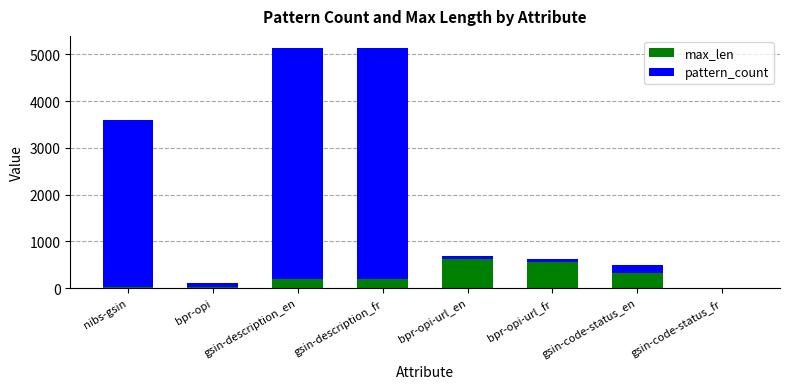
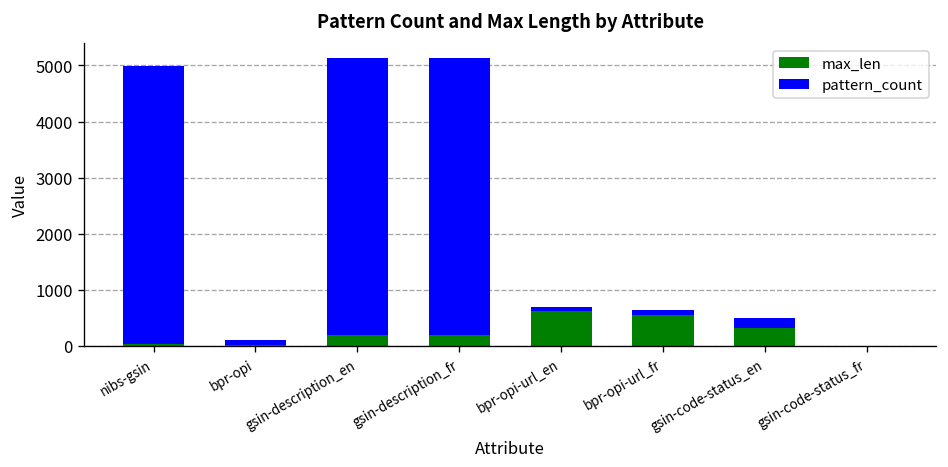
pattern_count, nibs-gsin: 3600 -> 5000
